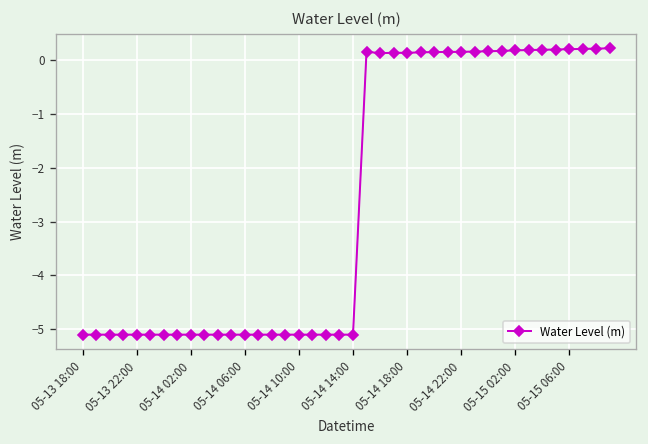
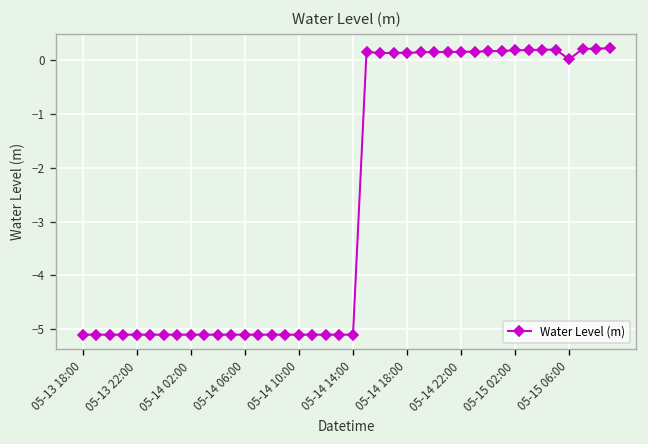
05-15 06:00: 0.2 -> 0.0
